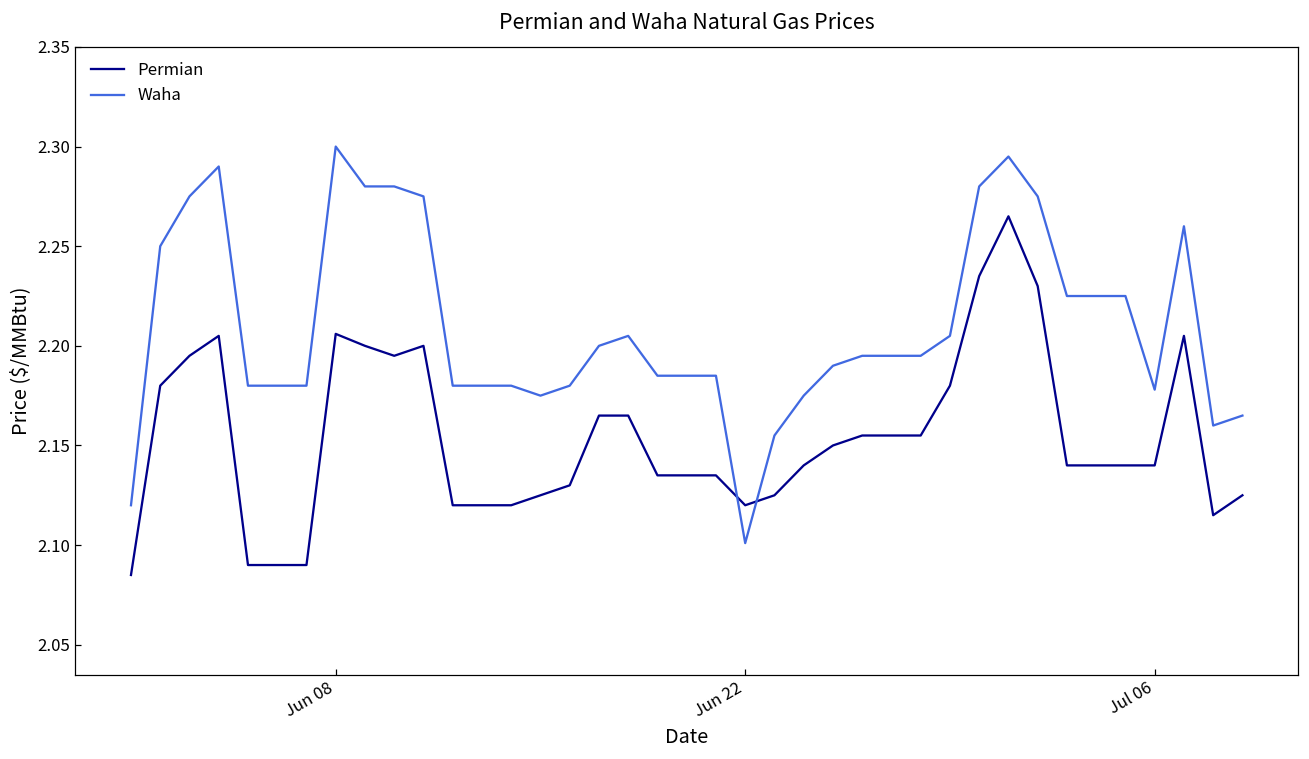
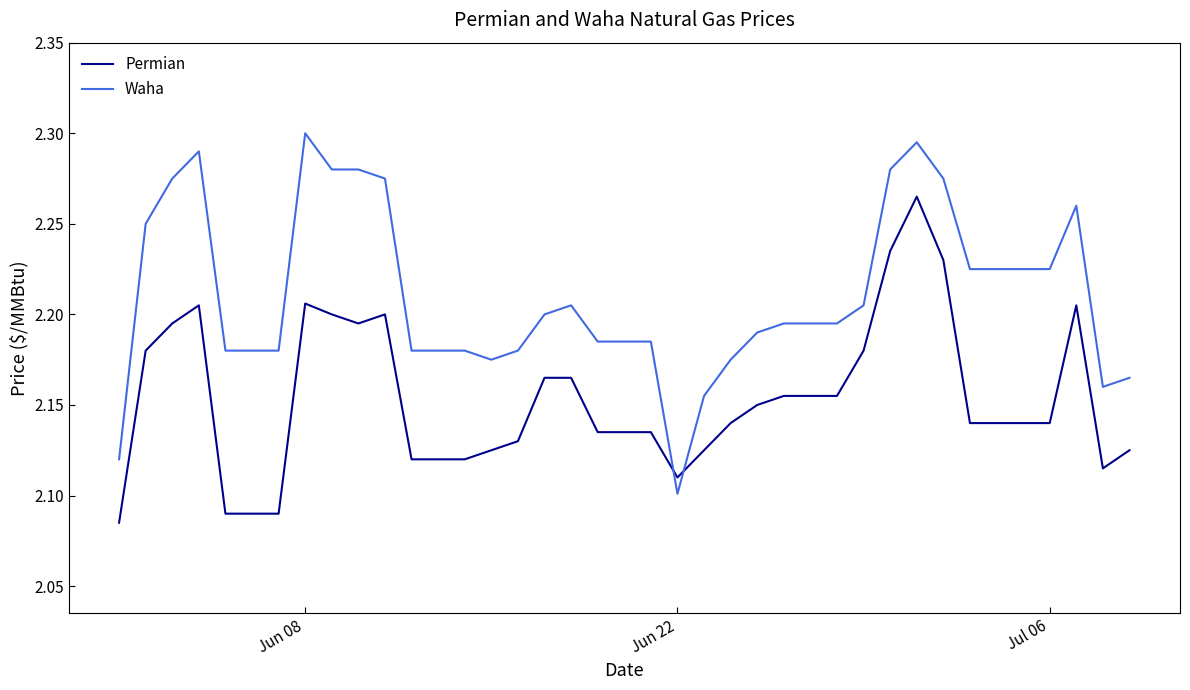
Permian, Jun 22: 2.12 -> 2.11
Waha, Jul 06: 2.178 -> 2.225
